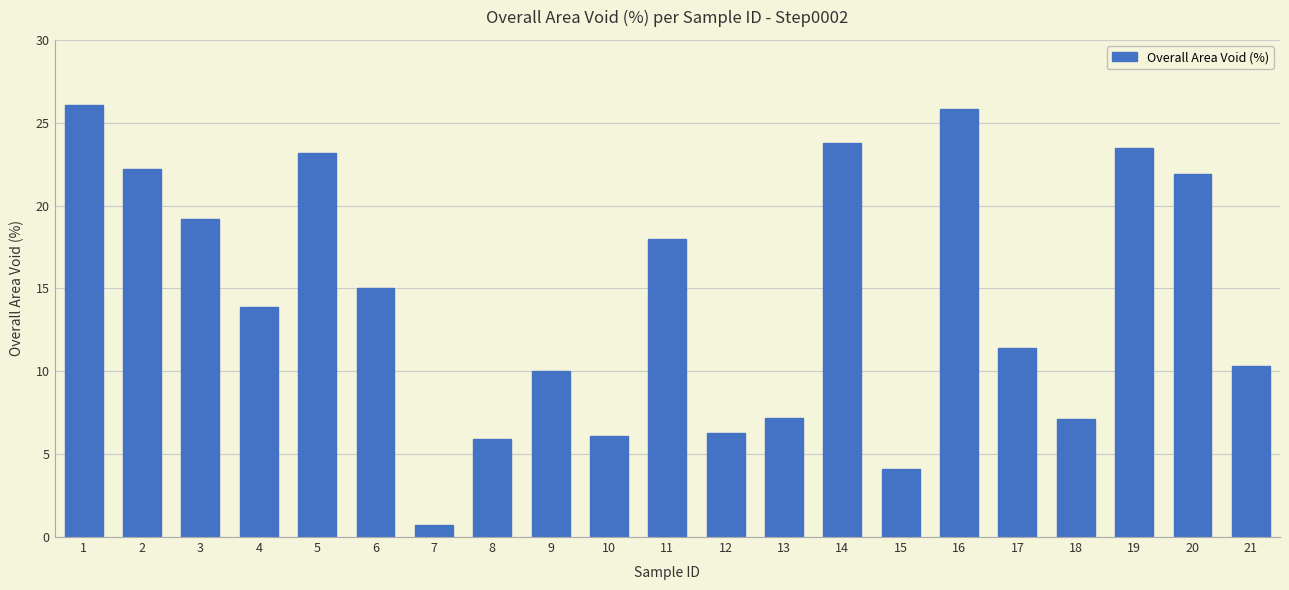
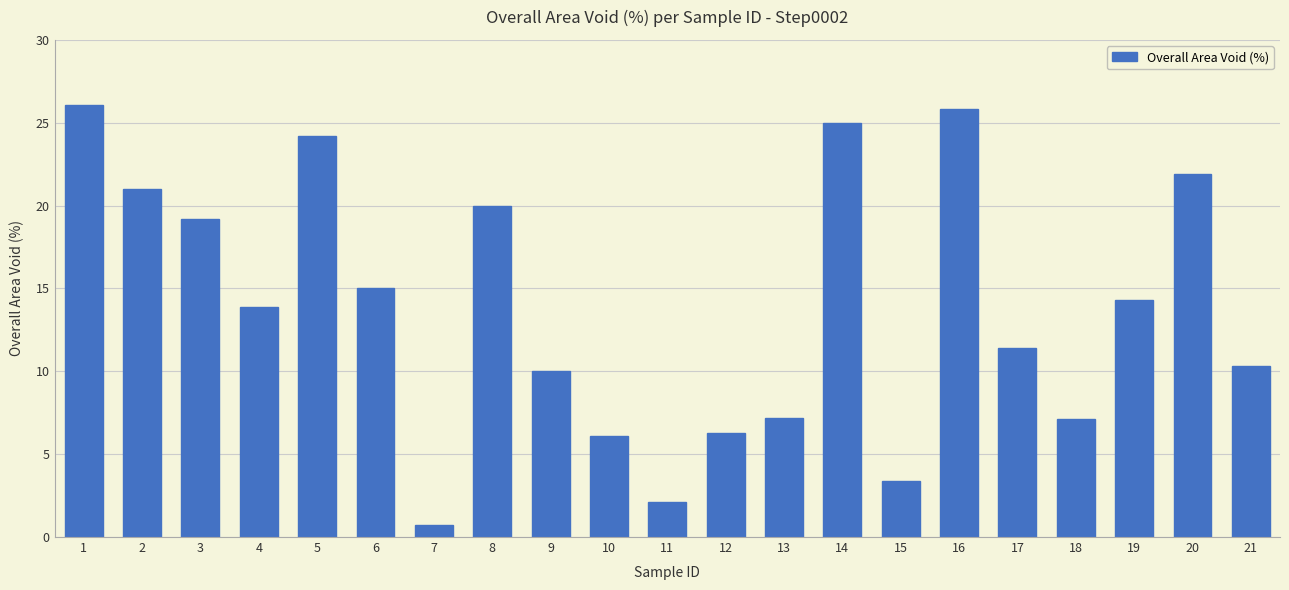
2: 22.2 -> 21.0
5: 23.2 -> 24.2
8: 5.9 -> 20.0
11: 18.0 -> 2.1
14: 23.8 -> 25.0
15: 4.1 -> 3.4
19: 23.5 -> 14.3
